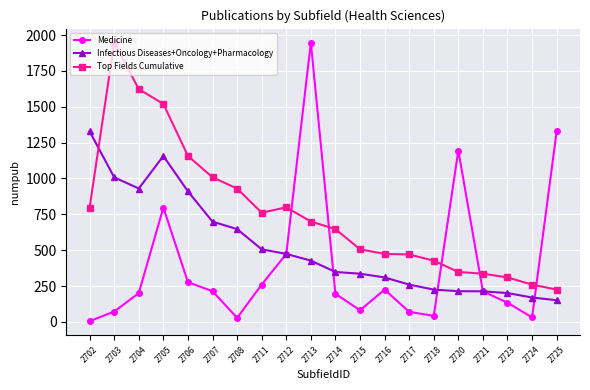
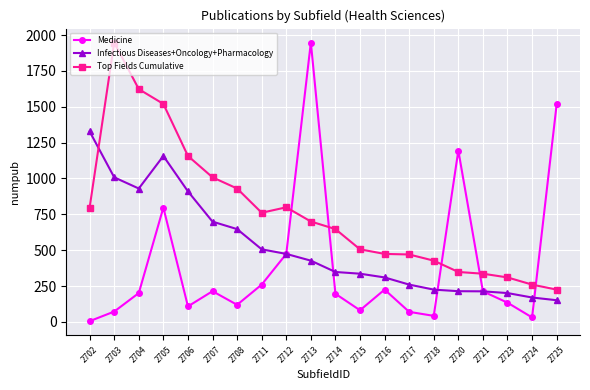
Medicine, 2706: 280 -> 110
Medicine, 2708: 30 -> 120
Medicine, 2725: 1330 -> 1520
